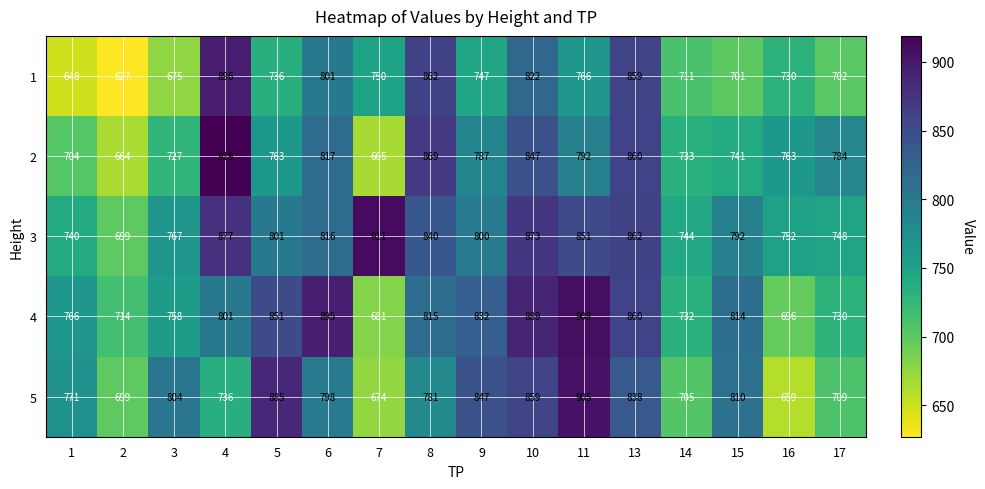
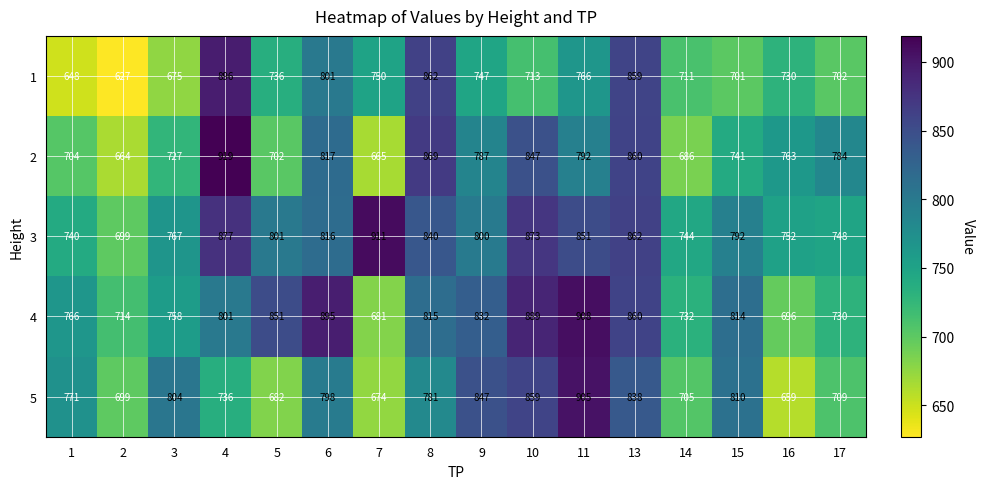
1, 10: 822 -> 713
2, 5: 763 -> 702
2, 14: 733 -> 686
5, 5: 885 -> 682
